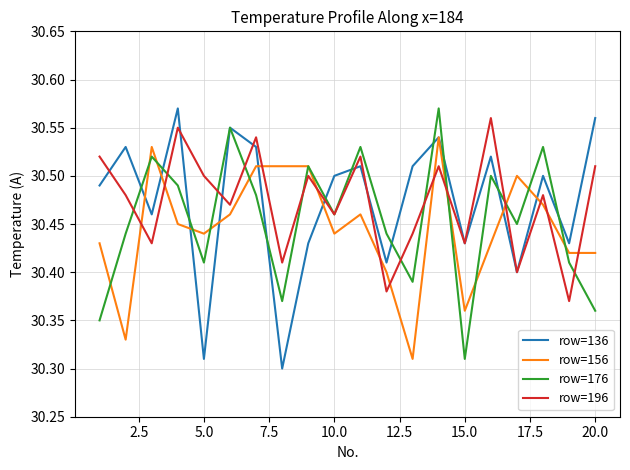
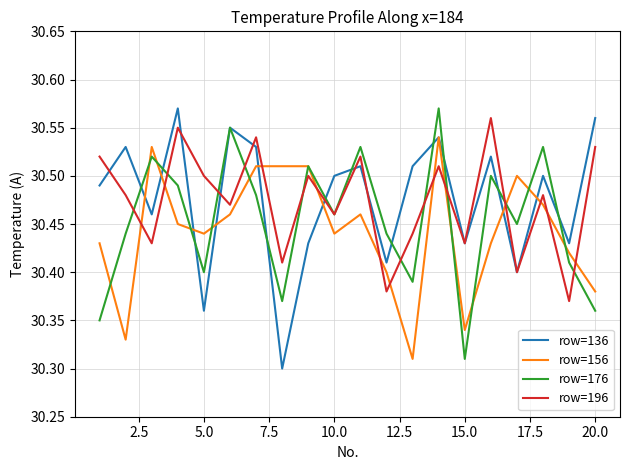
row=136, 5.0: 30.31 -> 30.36
row=176, 5.0: 30.41 -> 30.40
row=156, 15.0: 30.36 -> 30.34
row=156, 20.0: 30.42 -> 30.38
row=196, 20.0: 30.51 -> 30.53
